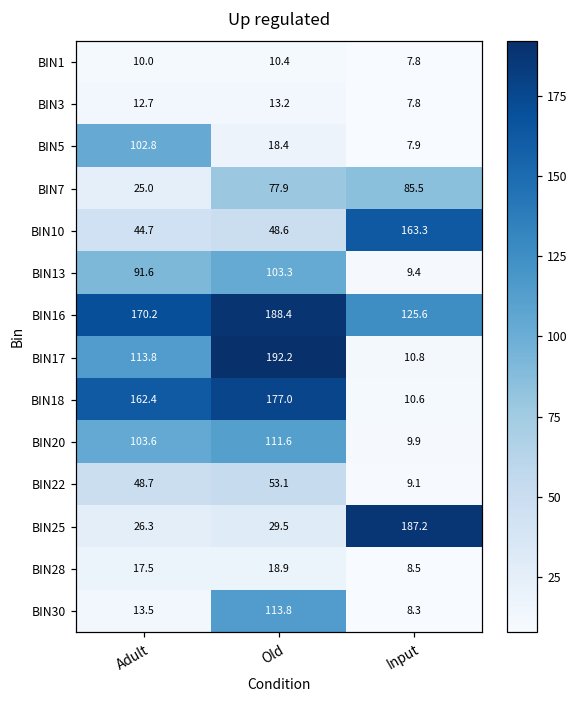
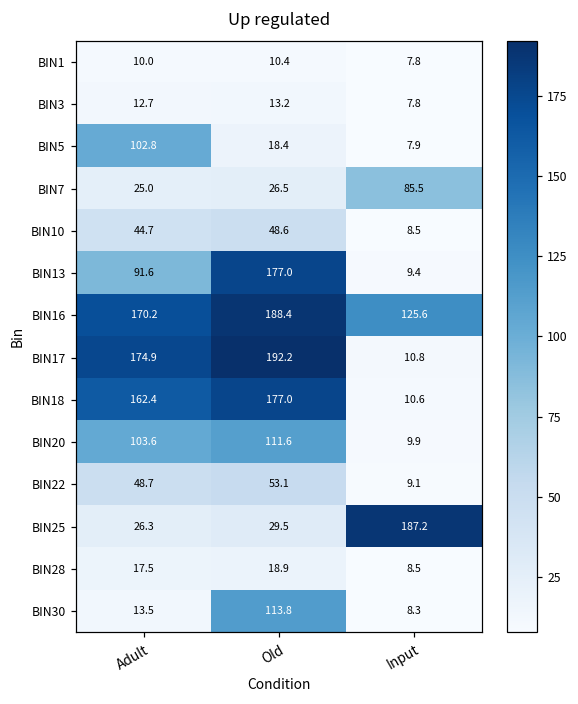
BIN7, Old: 77.9 -> 26.5
BIN10, Input: 163.3 -> 8.5
BIN13, Old: 103.3 -> 177.0
BIN17, Adult: 113.8 -> 174.9
